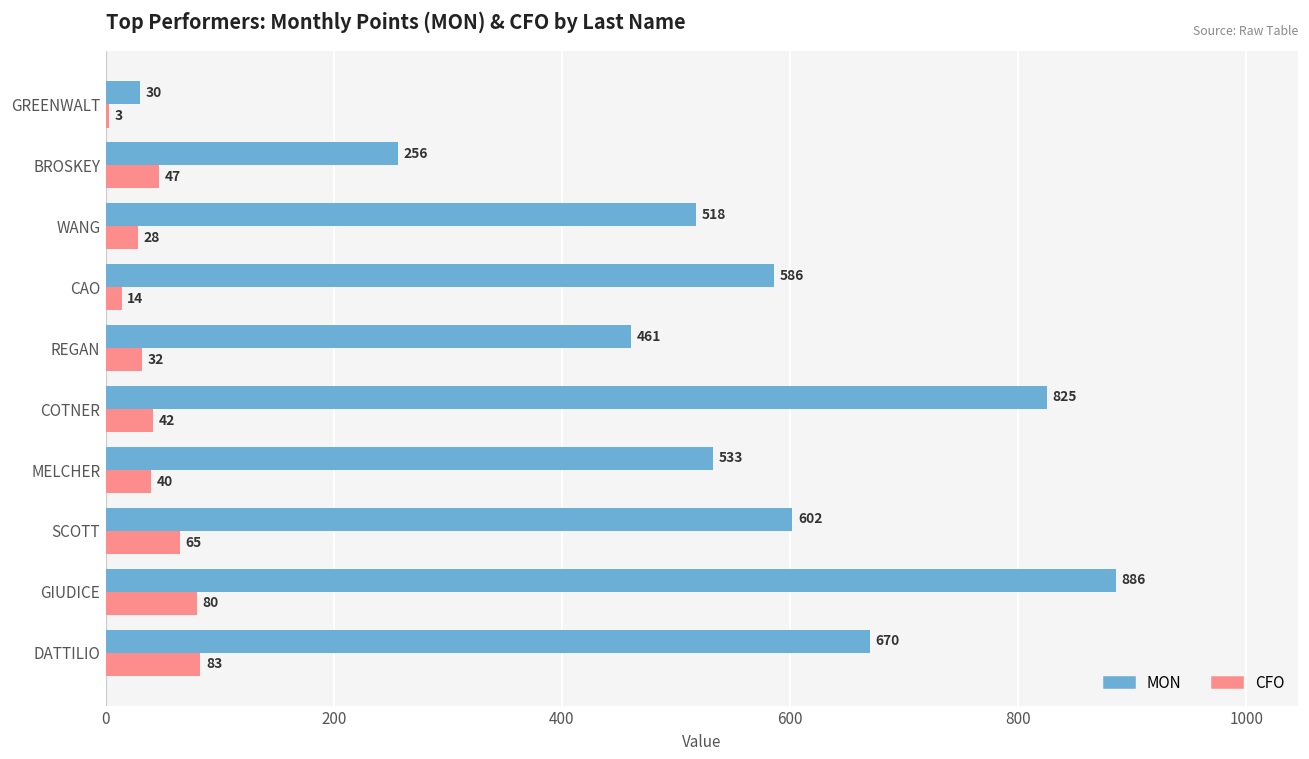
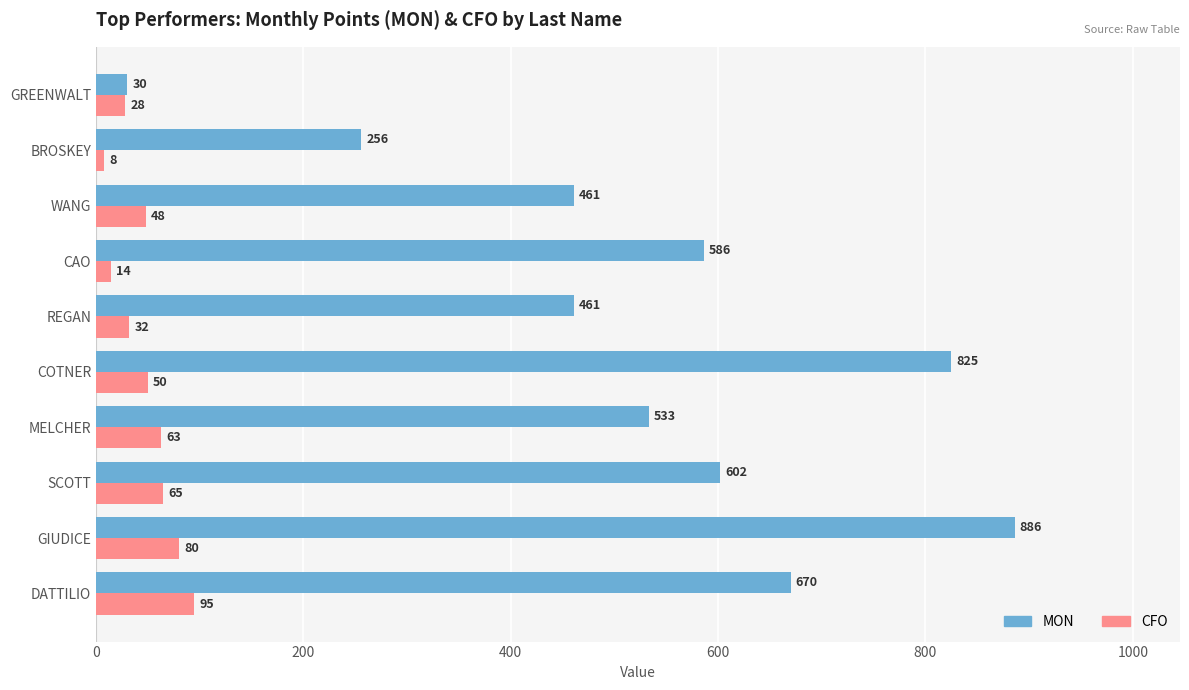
CFO, GREENWALT: 3 -> 28
CFO, BROSKEY: 47 -> 8
MON, WANG: 518 -> 461
CFO, WANG: 28 -> 48
CFO, COTNER: 42 -> 50
CFO, MELCHER: 40 -> 63
CFO, DATTILIO: 83 -> 95
